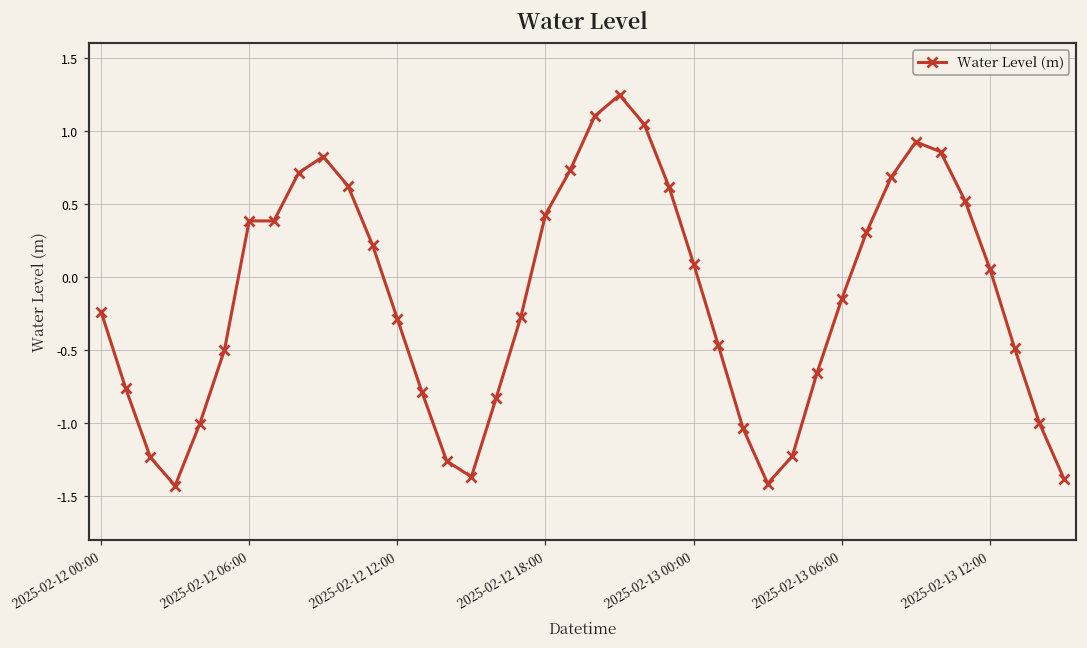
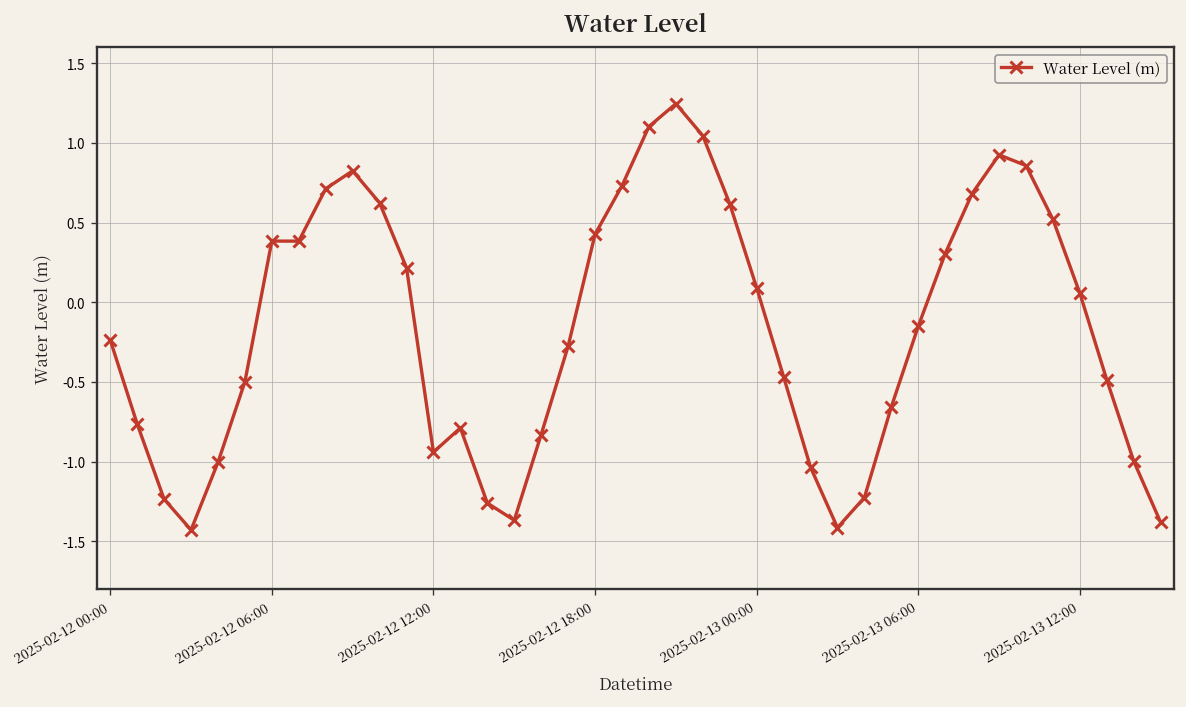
2025-02-12 12:00: -0.29 -> -0.94
